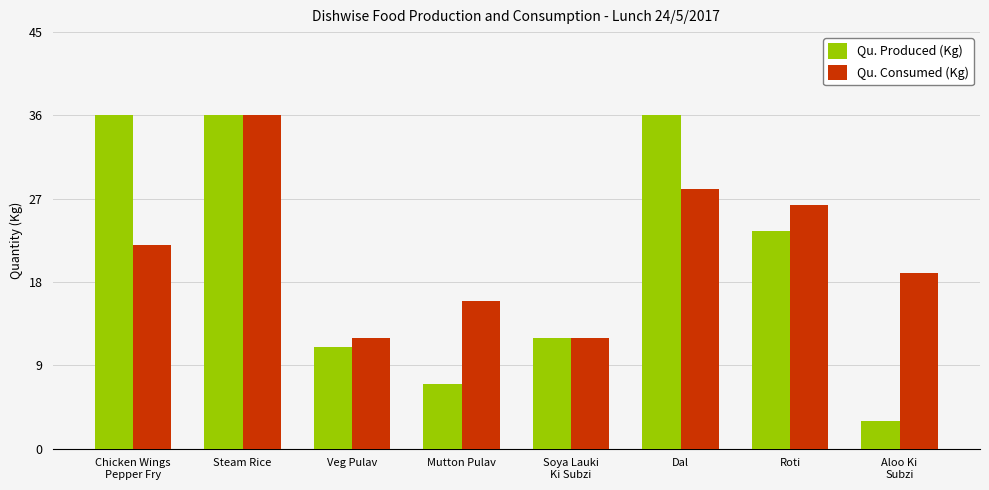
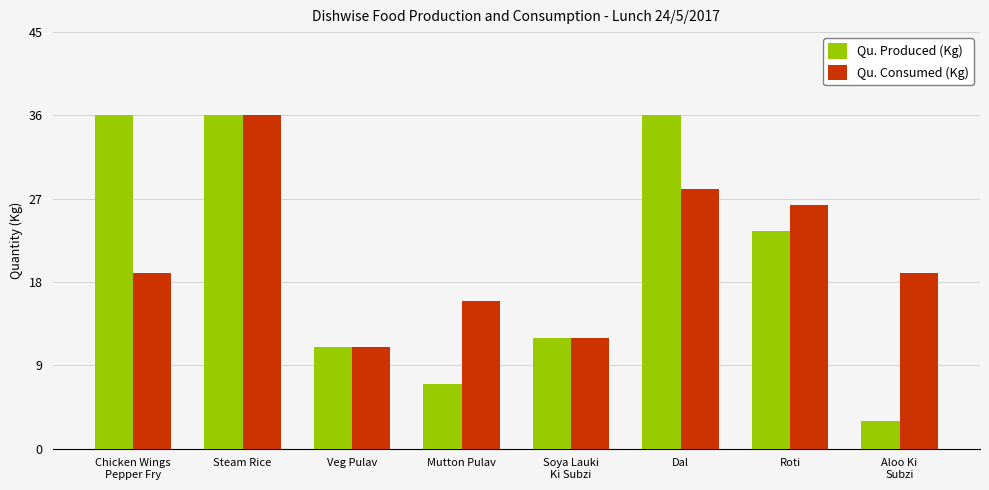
Qu. Consumed (Kg), Chicken Wings Pepper Fry: 22 -> 19
Qu. Consumed (Kg), Veg Pulav: 12 -> 11
